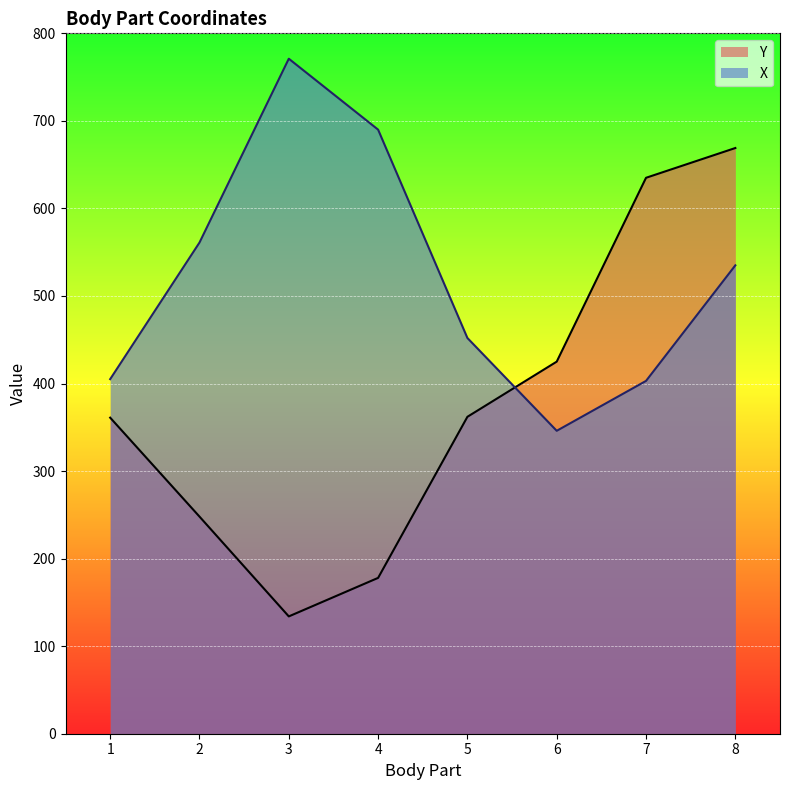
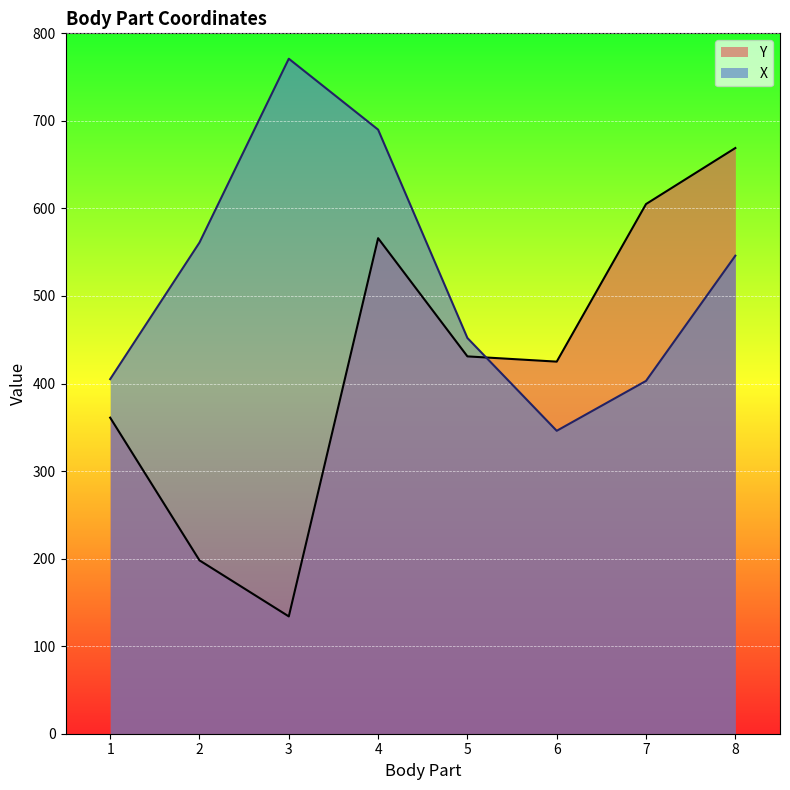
Y, 2: 250 -> 200
Y, 4: 180 -> 570
Y, 5: 360 -> 430
Y, 7: 640 -> 610
X, 8: 540 -> 550
